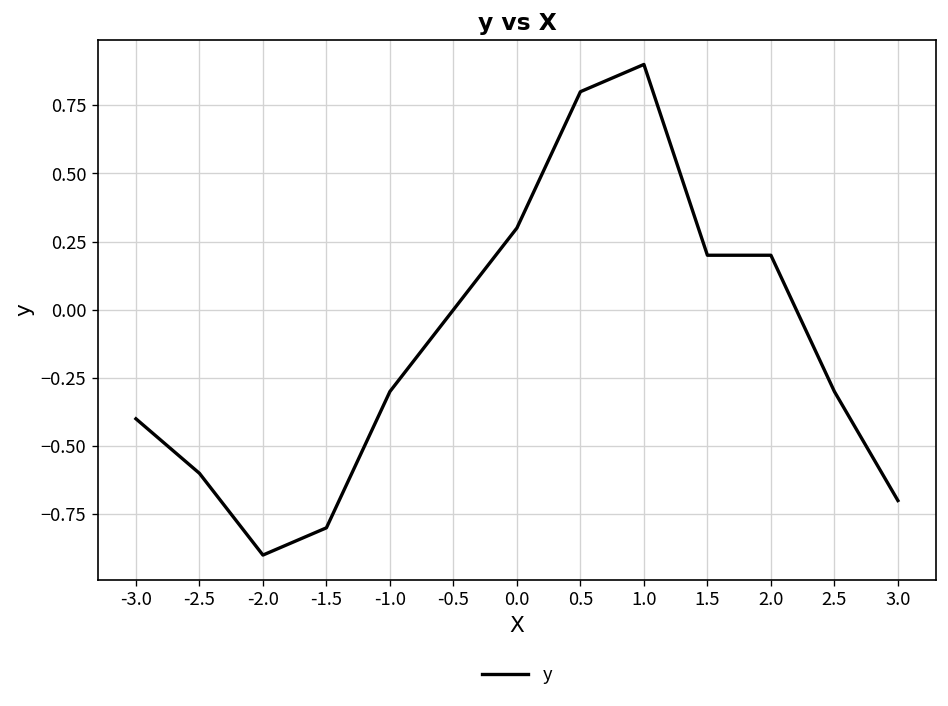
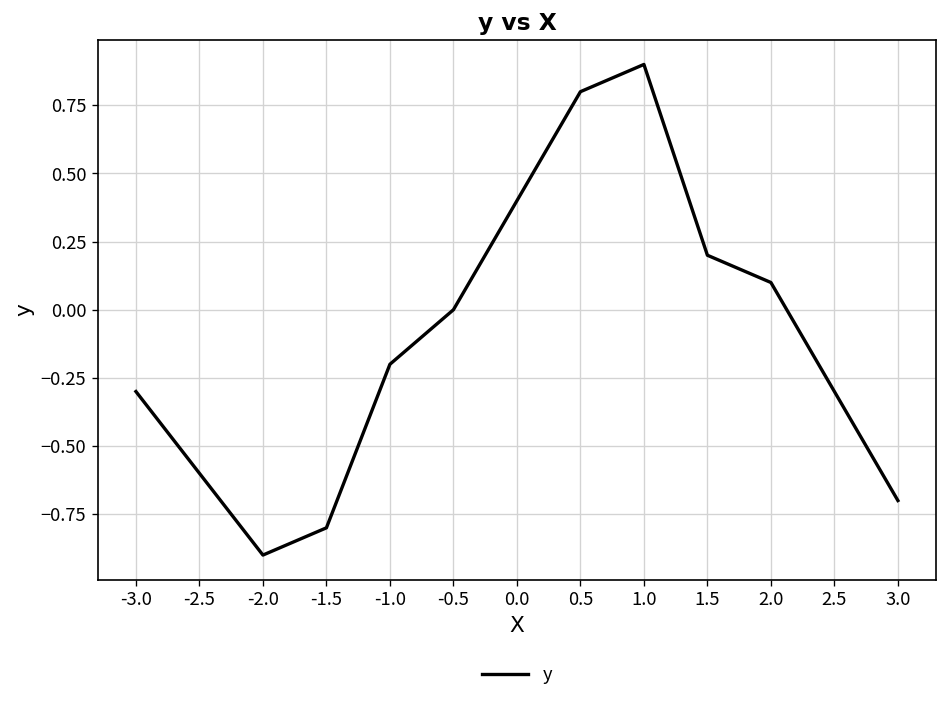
-3.0: -0.4 -> -0.3
-1.0: -0.3 -> -0.2
0.0: 0.3 -> 0.4
2.0: 0.2 -> 0.1
